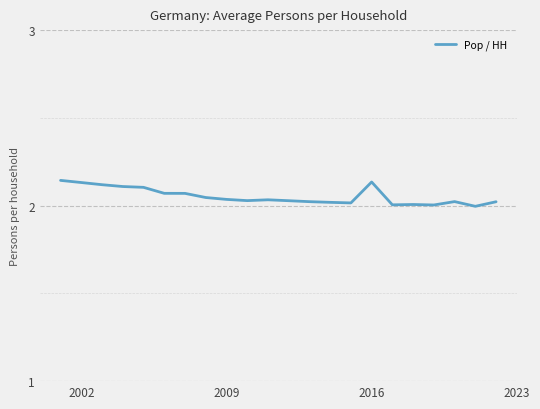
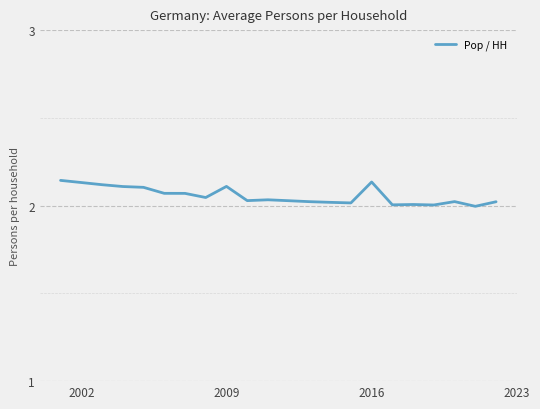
2009: 2.04 -> 2.11
